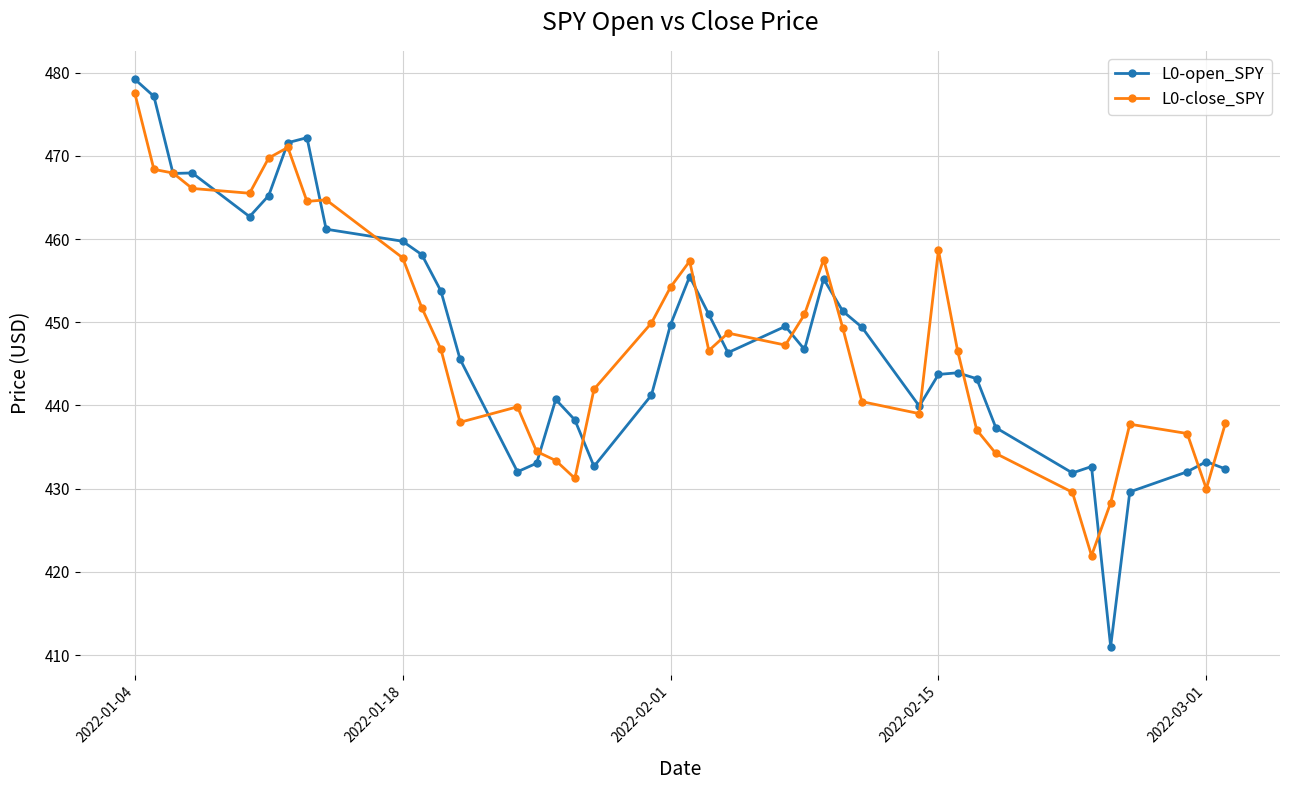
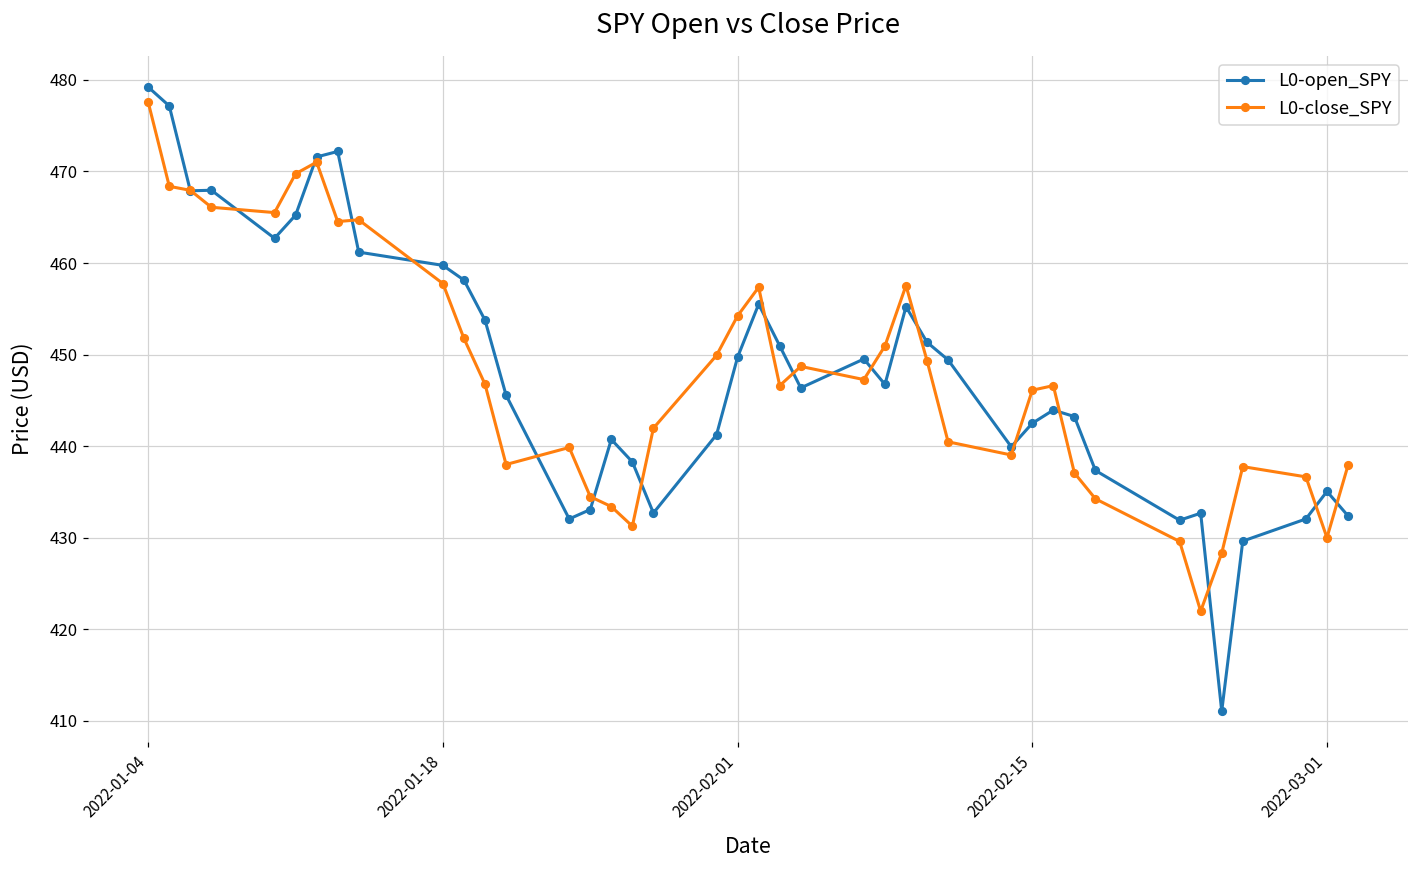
L0-open_SPY, 2022-02-15: 444 -> 442
L0-close_SPY, 2022-02-15: 459 -> 446
L0-open_SPY, 2022-03-01: 433 -> 435
